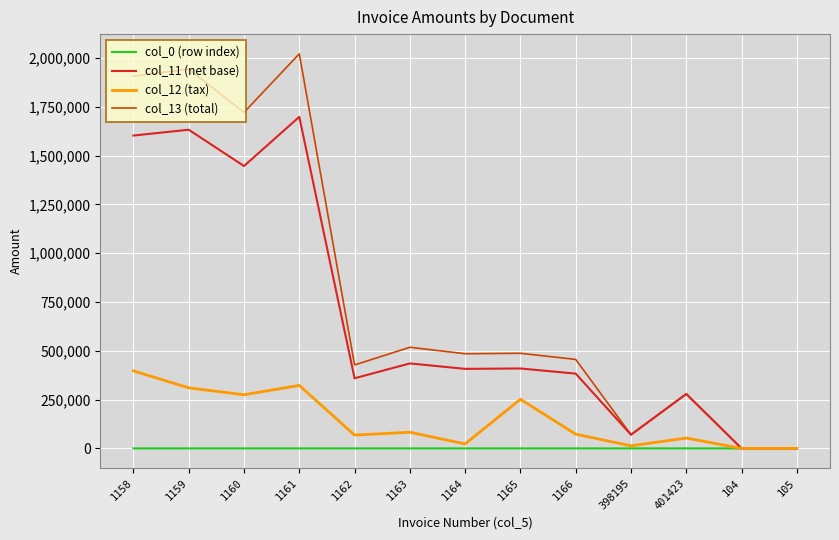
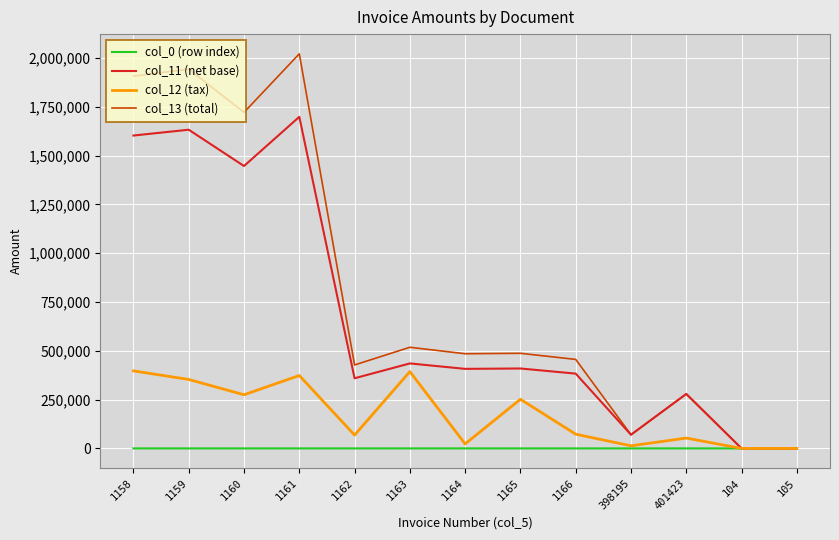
col_12 (tax), 1159: 310,000 -> 350,000
col_12 (tax), 1161: 320,000 -> 370,000
col_12 (tax), 1163: 80,000 -> 390,000
